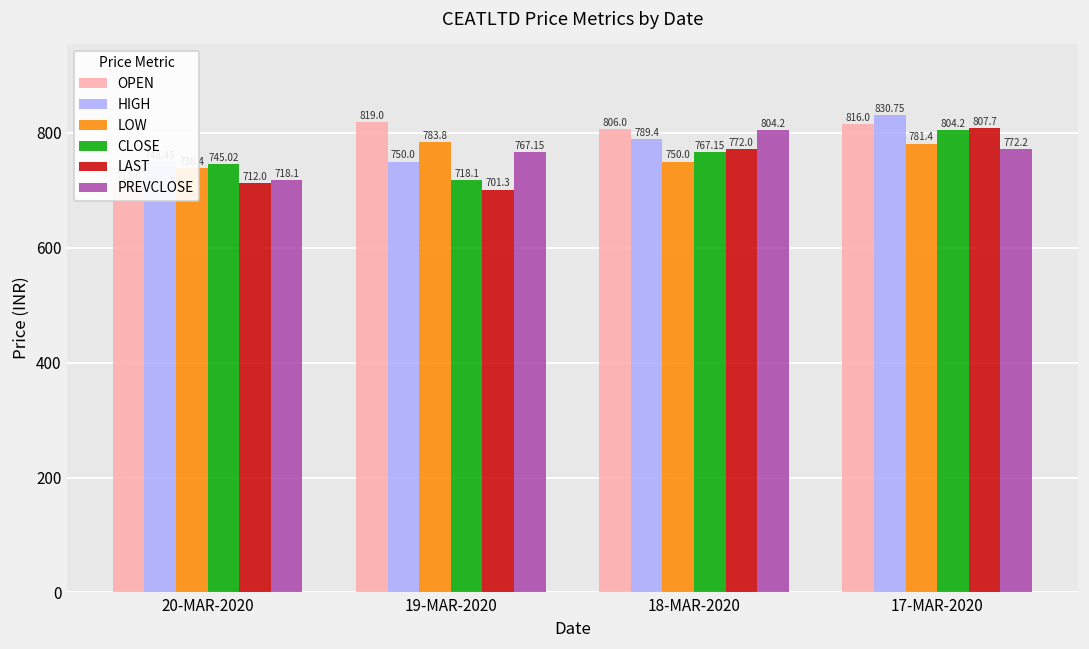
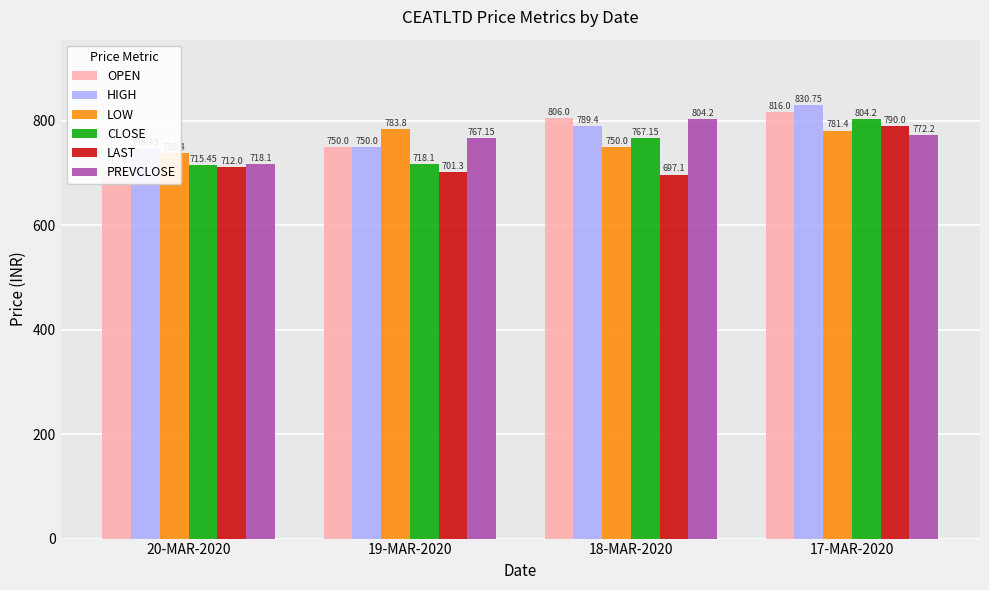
CLOSE, 20-MAR-2020: 745.02 -> 715.45
OPEN, 19-MAR-2020: 819.0 -> 750.0
LAST, 18-MAR-2020: 772.0 -> 697.1
LAST, 17-MAR-2020: 807.7 -> 790.0
